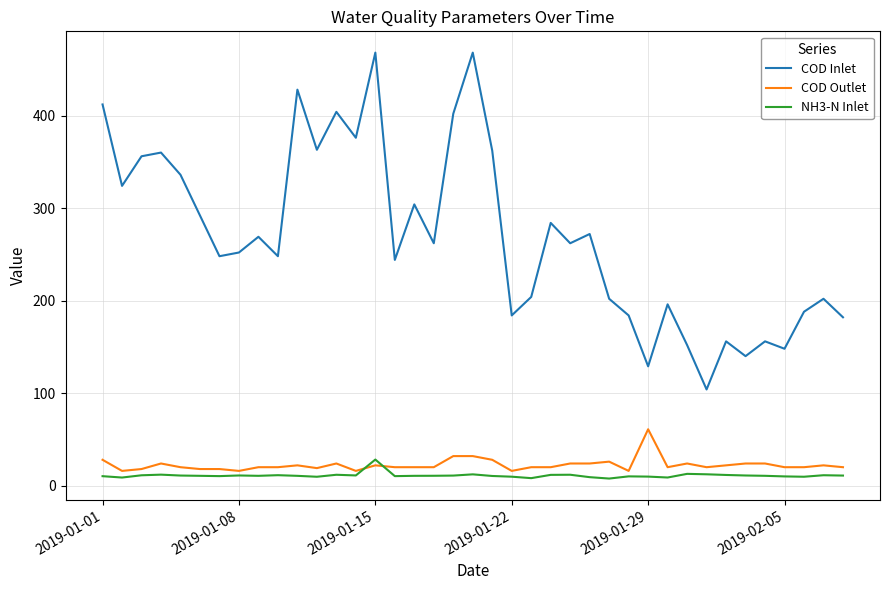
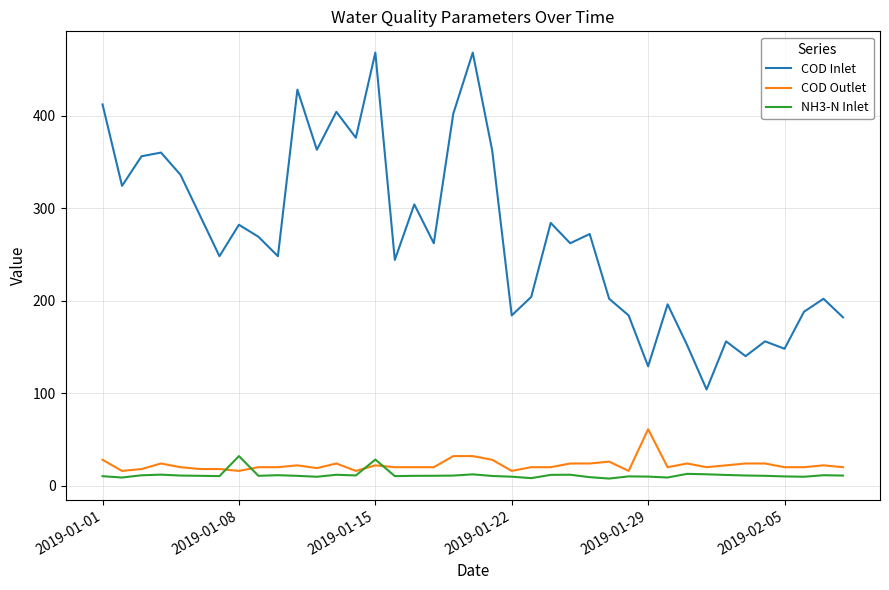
COD Inlet, 2019-01-08: 250 -> 280
NH3-N Inlet, 2019-01-08: 10 -> 30
